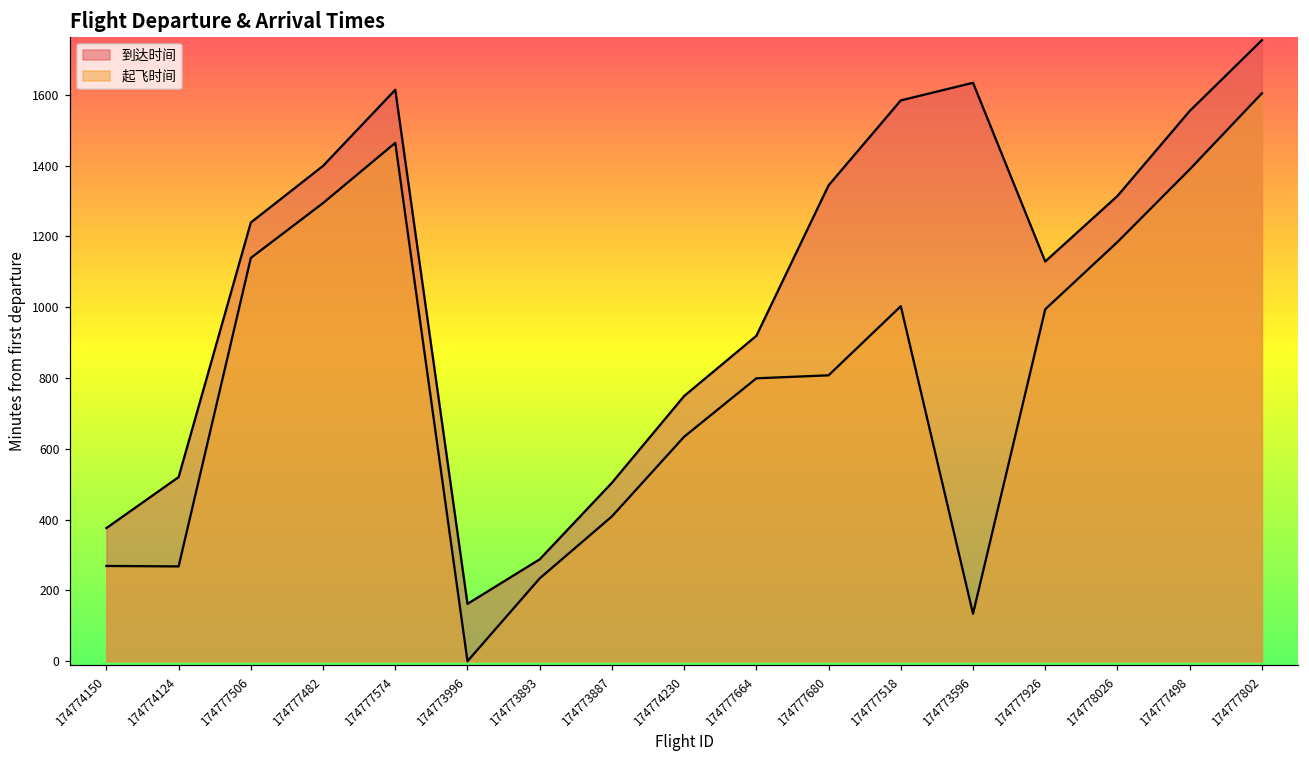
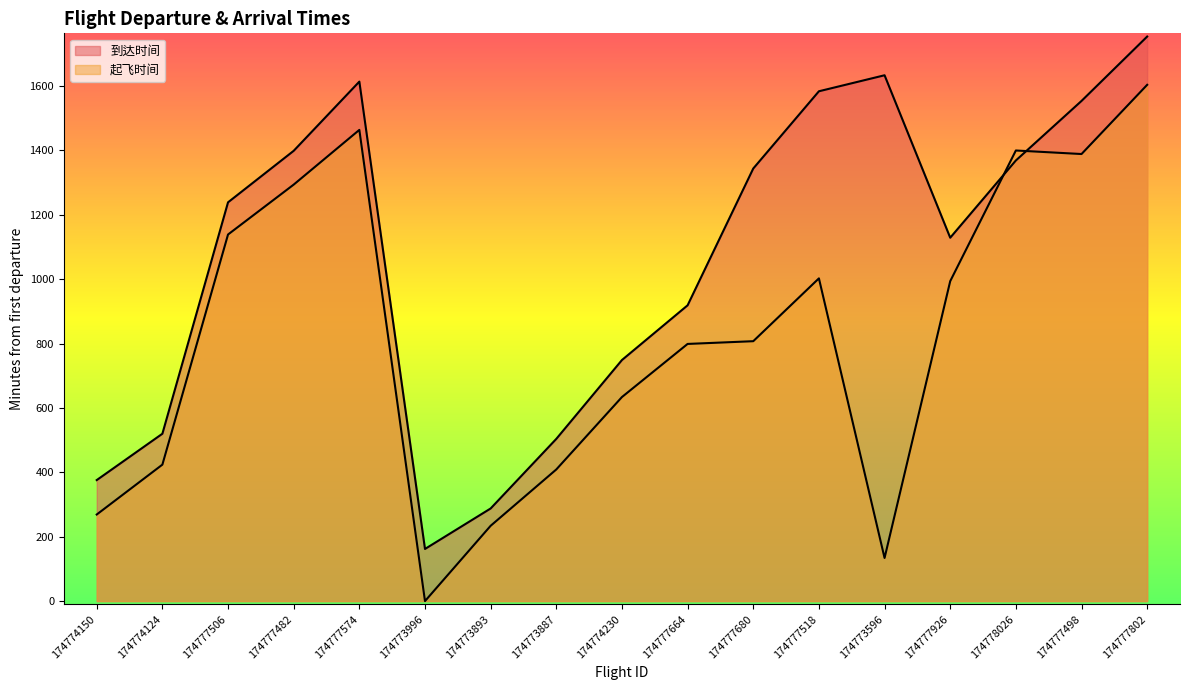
起飞时间, 174774124: 270 -> 420
到达时间, 174778026: 1310 -> 1370
起飞时间, 174778026: 1180 -> 1400
